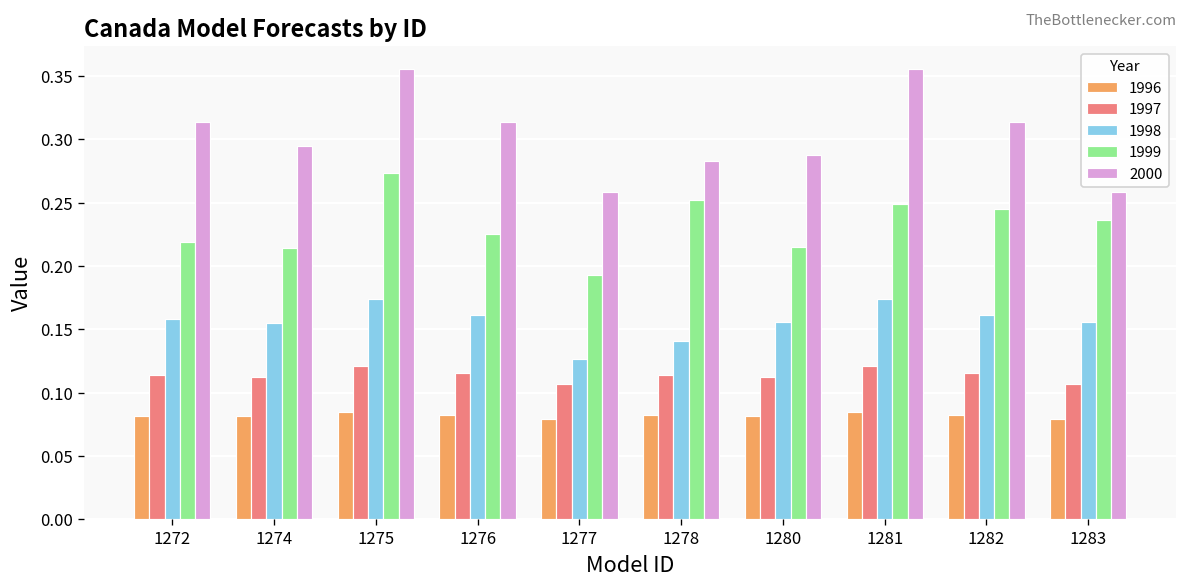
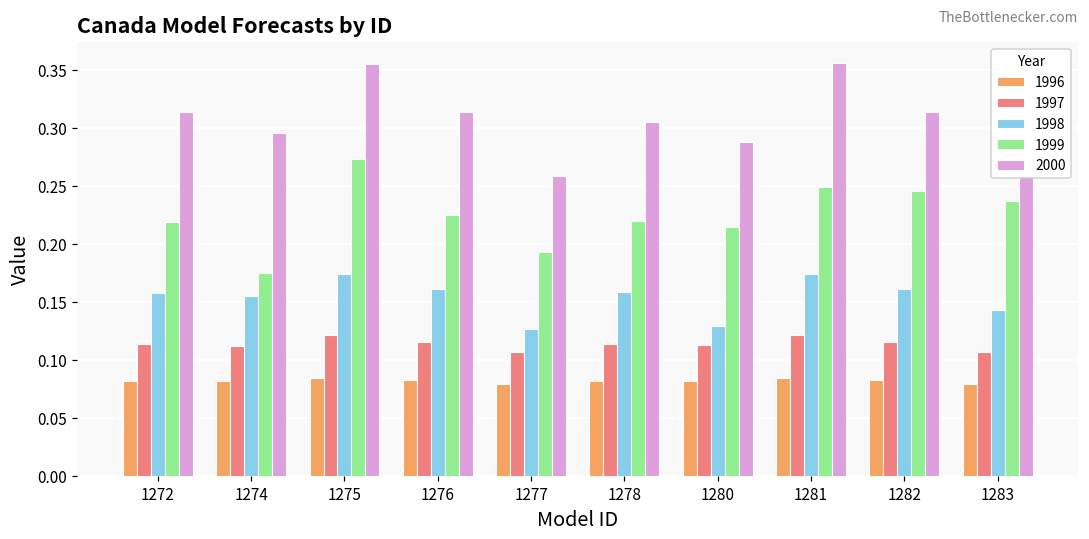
1999, 1274: 0.214 -> 0.175
1998, 1278: 0.141 -> 0.158
1999, 1278: 0.252 -> 0.220
2000, 1278: 0.283 -> 0.305
1998, 1280: 0.156 -> 0.130
1998, 1283: 0.156 -> 0.143
